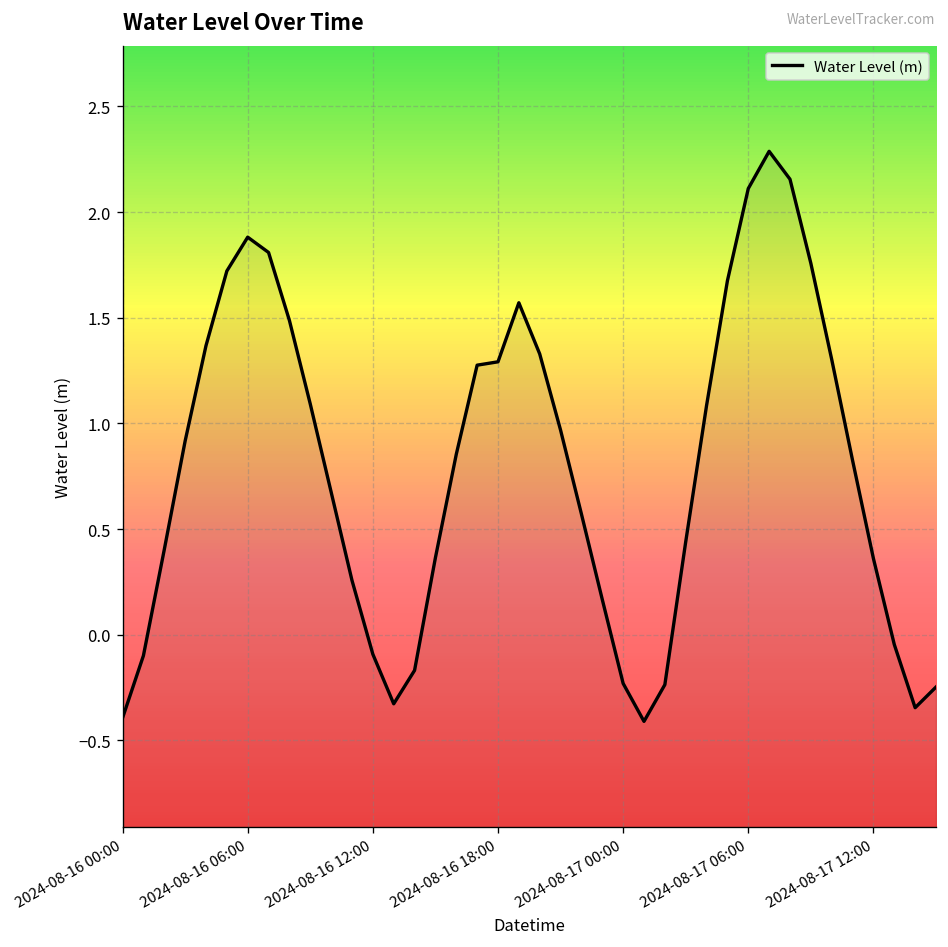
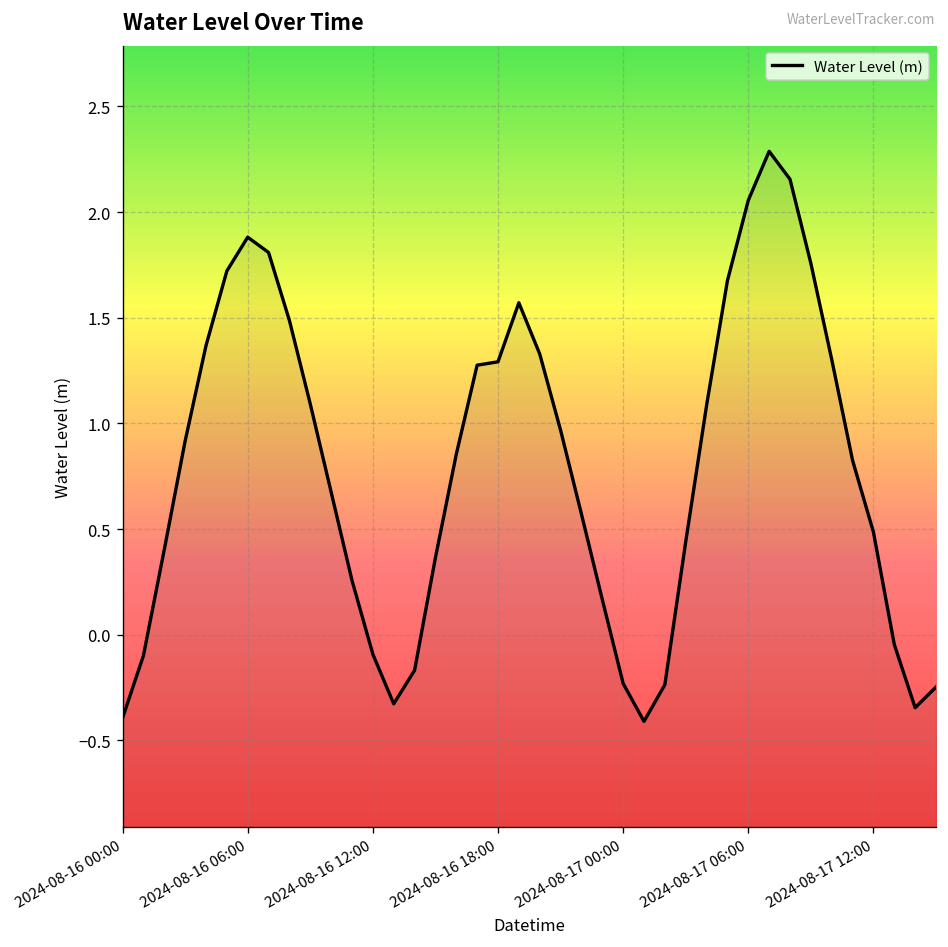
2024-08-17 06:00: 2.11 -> 2.06
2024-08-17 12:00: 0.36 -> 0.49
